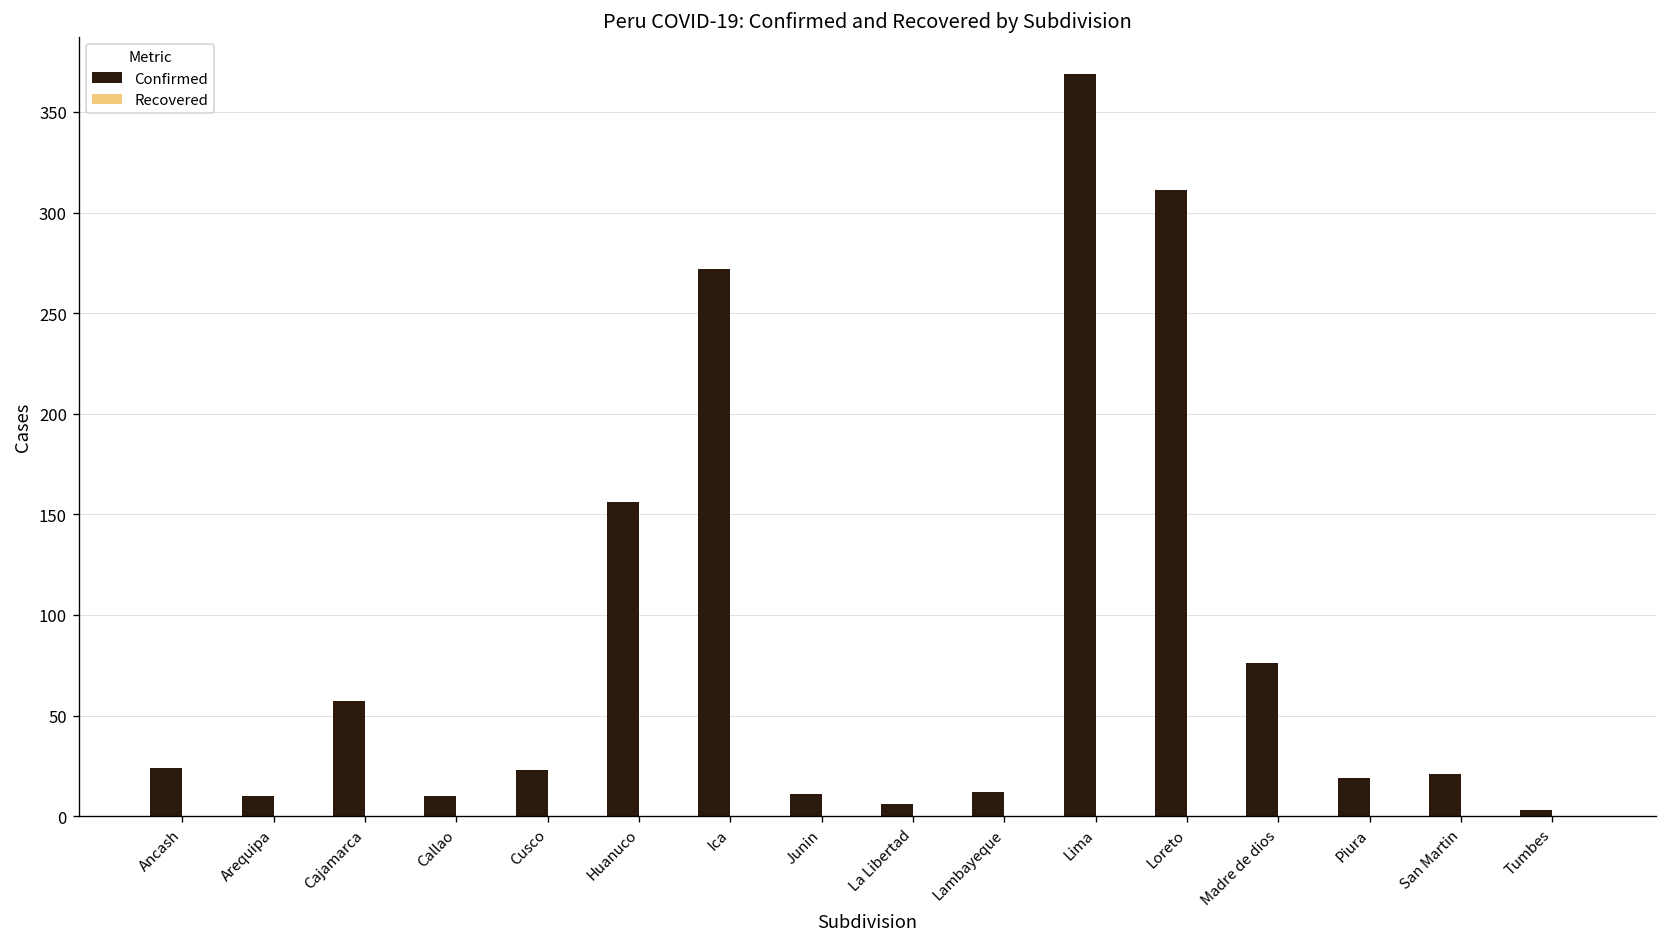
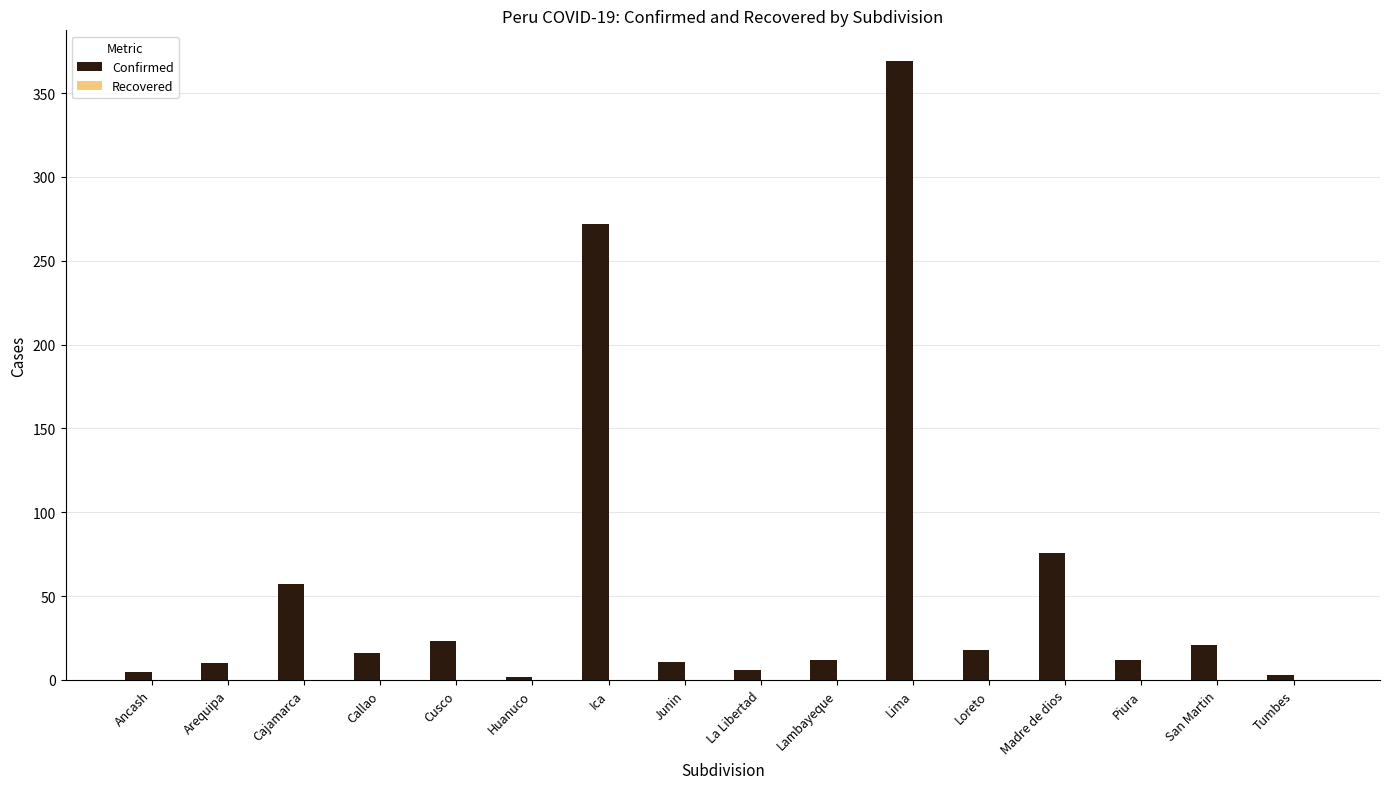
Confirmed, Ancash: 24 -> 5
Confirmed, Callao: 10 -> 16
Confirmed, Huanuco: 156 -> 2
Confirmed, Loreto: 311 -> 18
Confirmed, Piura: 19 -> 12
